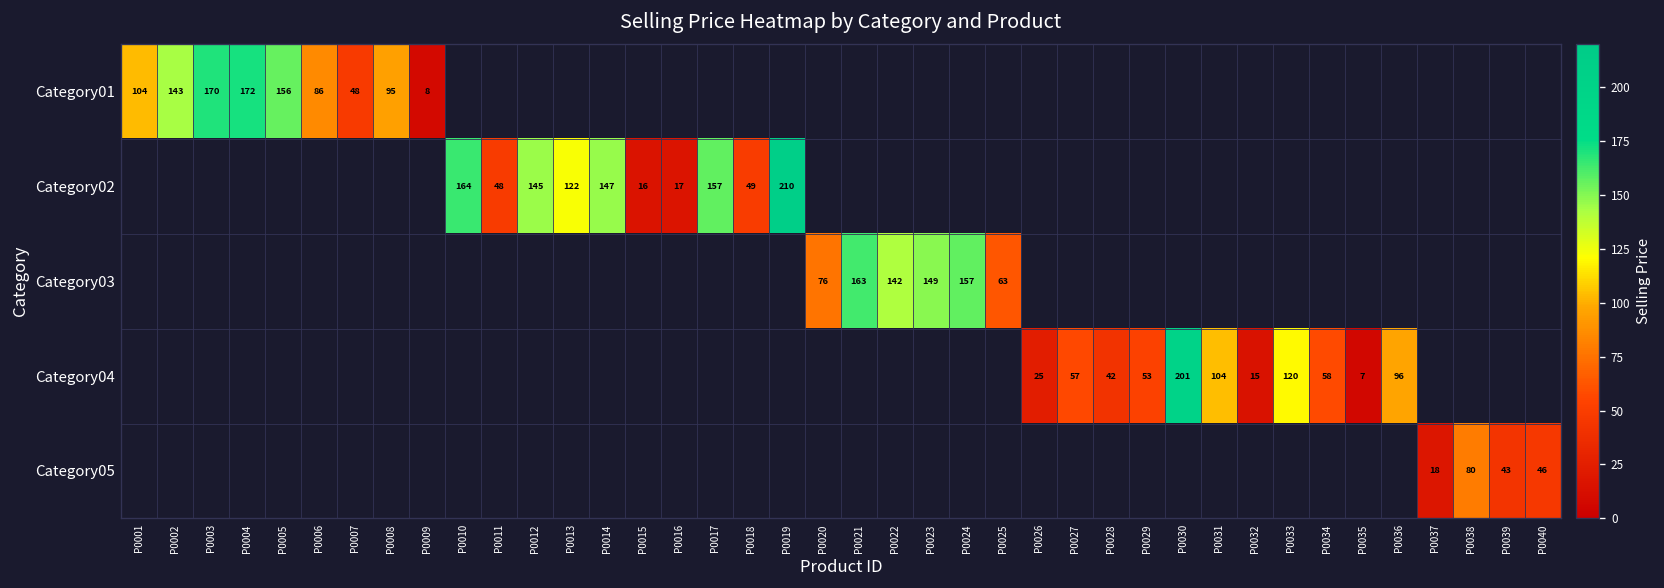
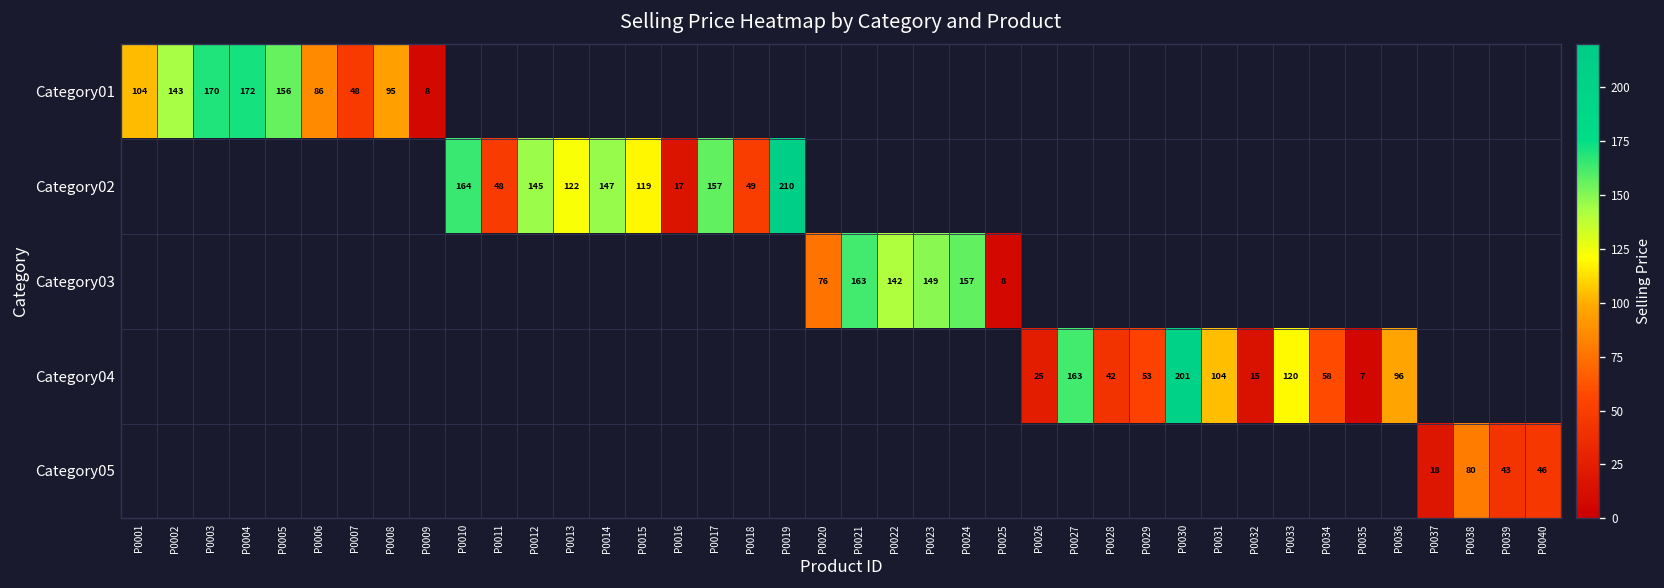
Category02, P0015: 16 -> 119
Category03, P0025: 63 -> 8
Category04, P0027: 57 -> 163
